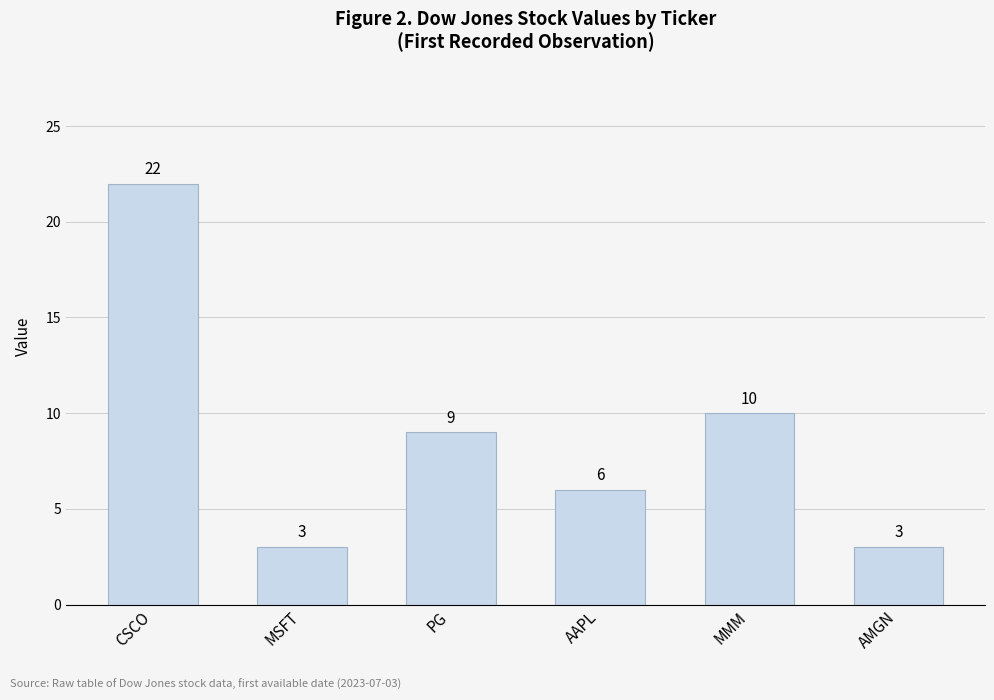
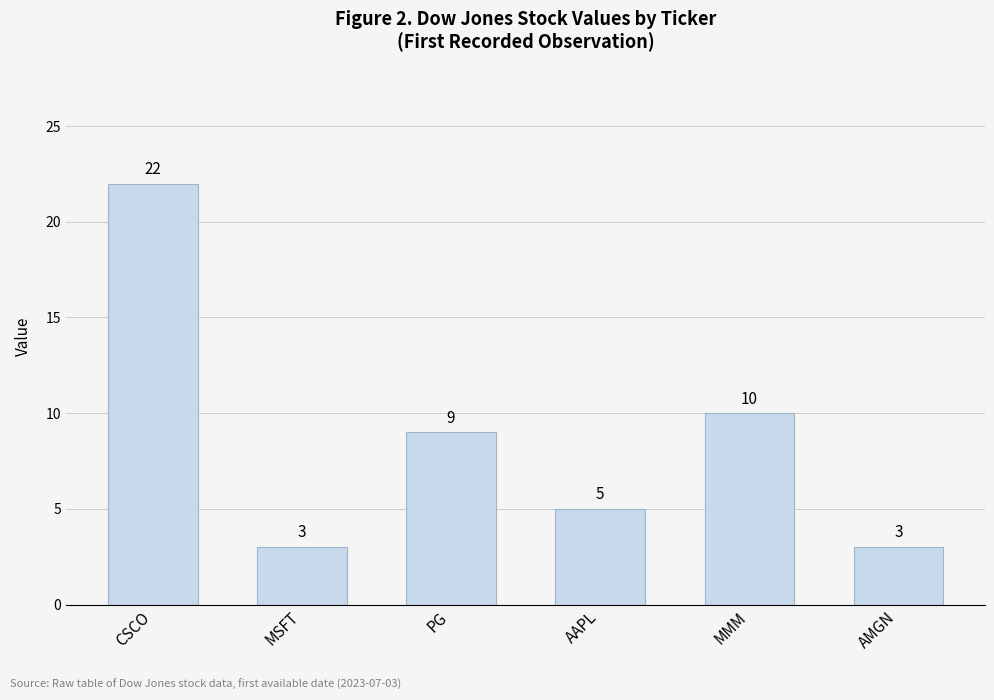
AAPL: 6 -> 5
